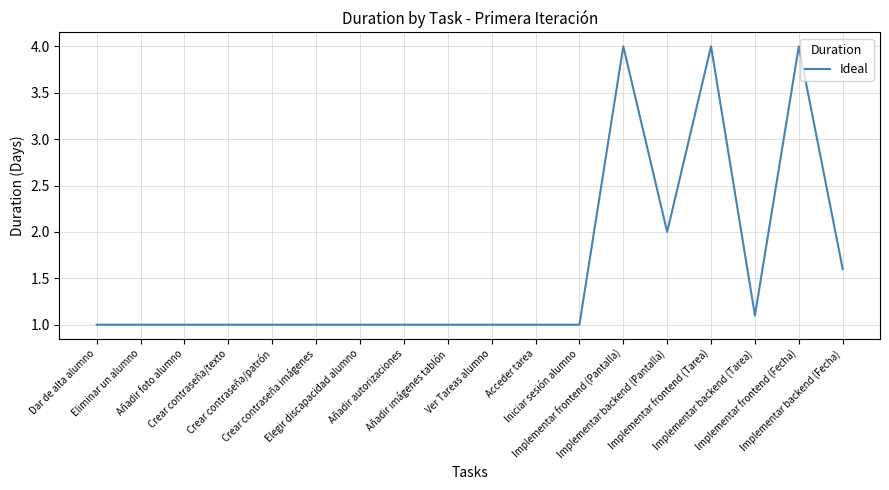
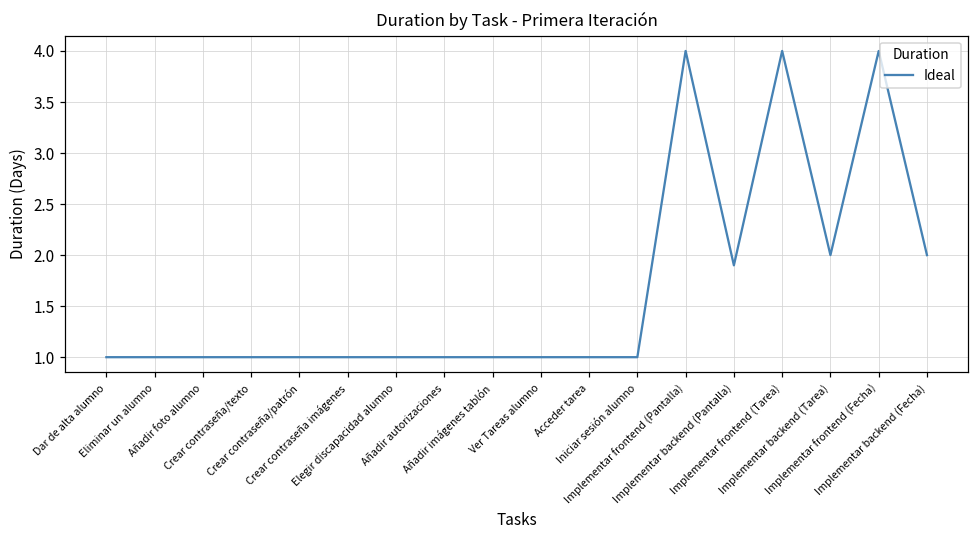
Implementar backend (Pantalla): 2.0 -> 1.9
Implementar backend (Tarea): 1.1 -> 2.0
Implementar backend (Fecha): 1.6 -> 2.0
